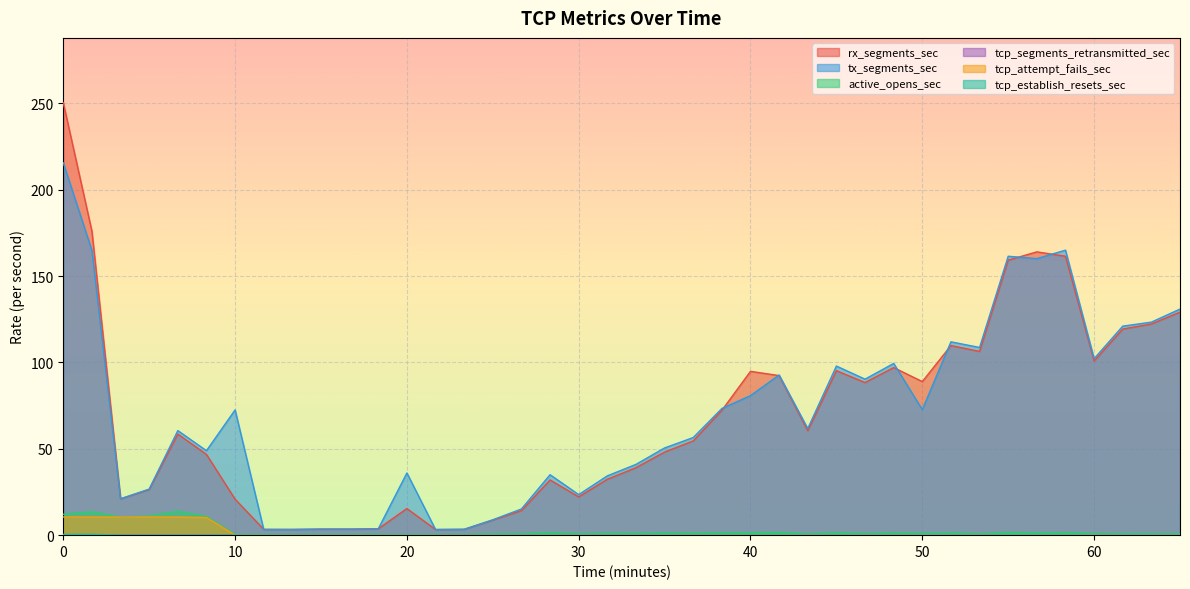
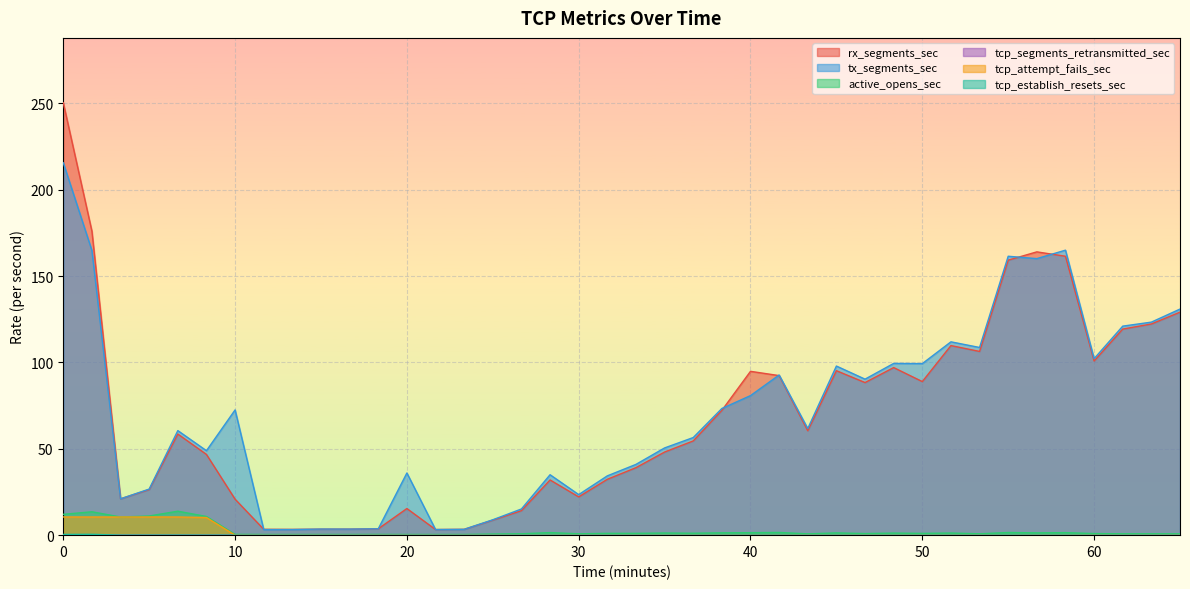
tx_segments_sec, 50: 73 -> 99
